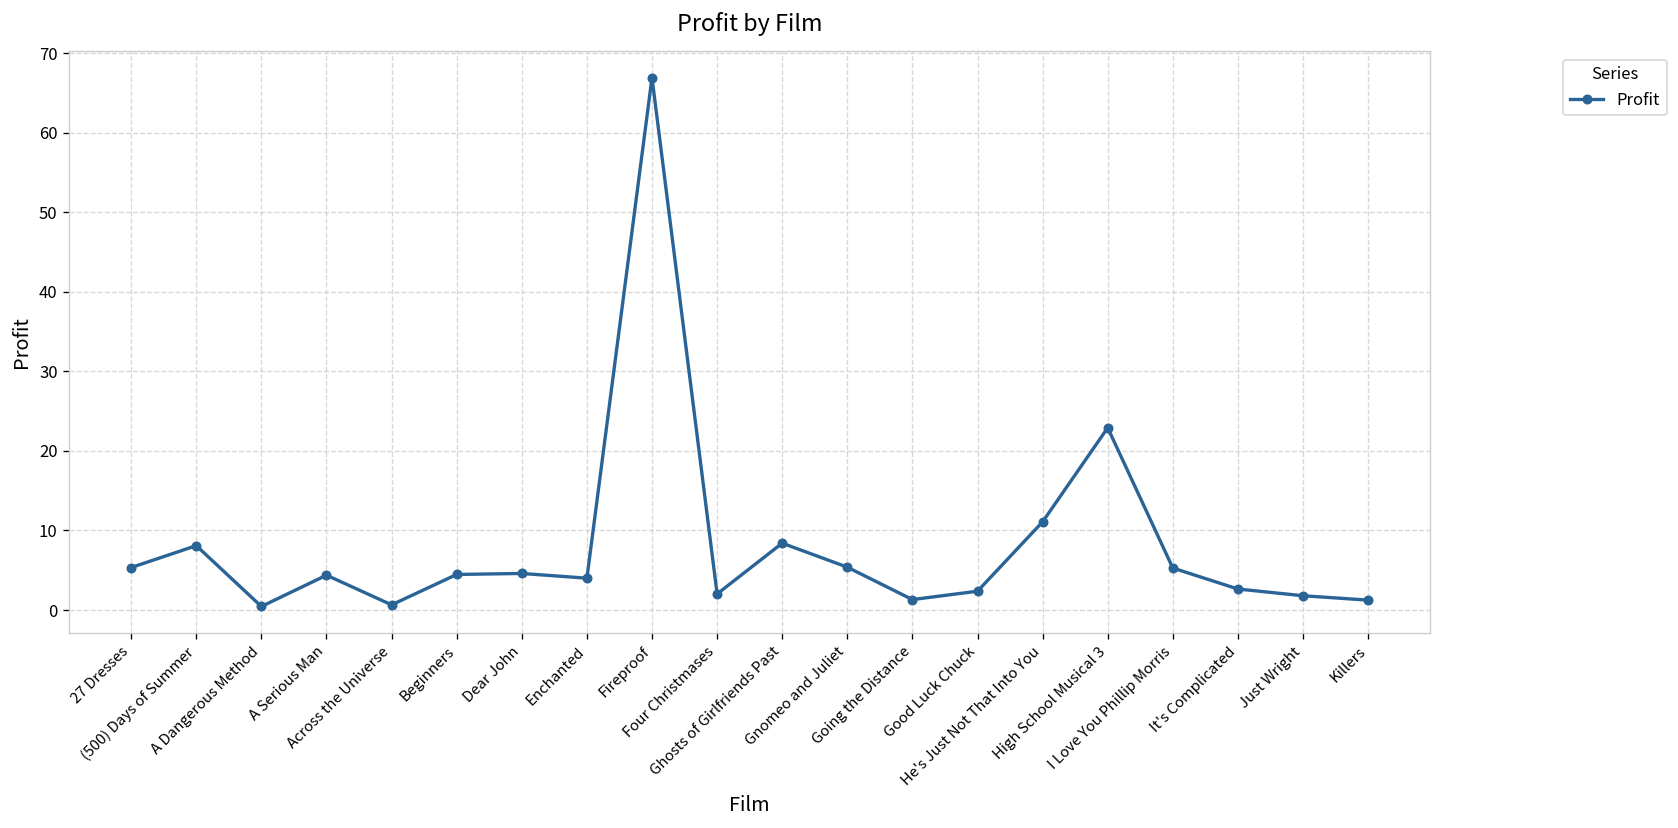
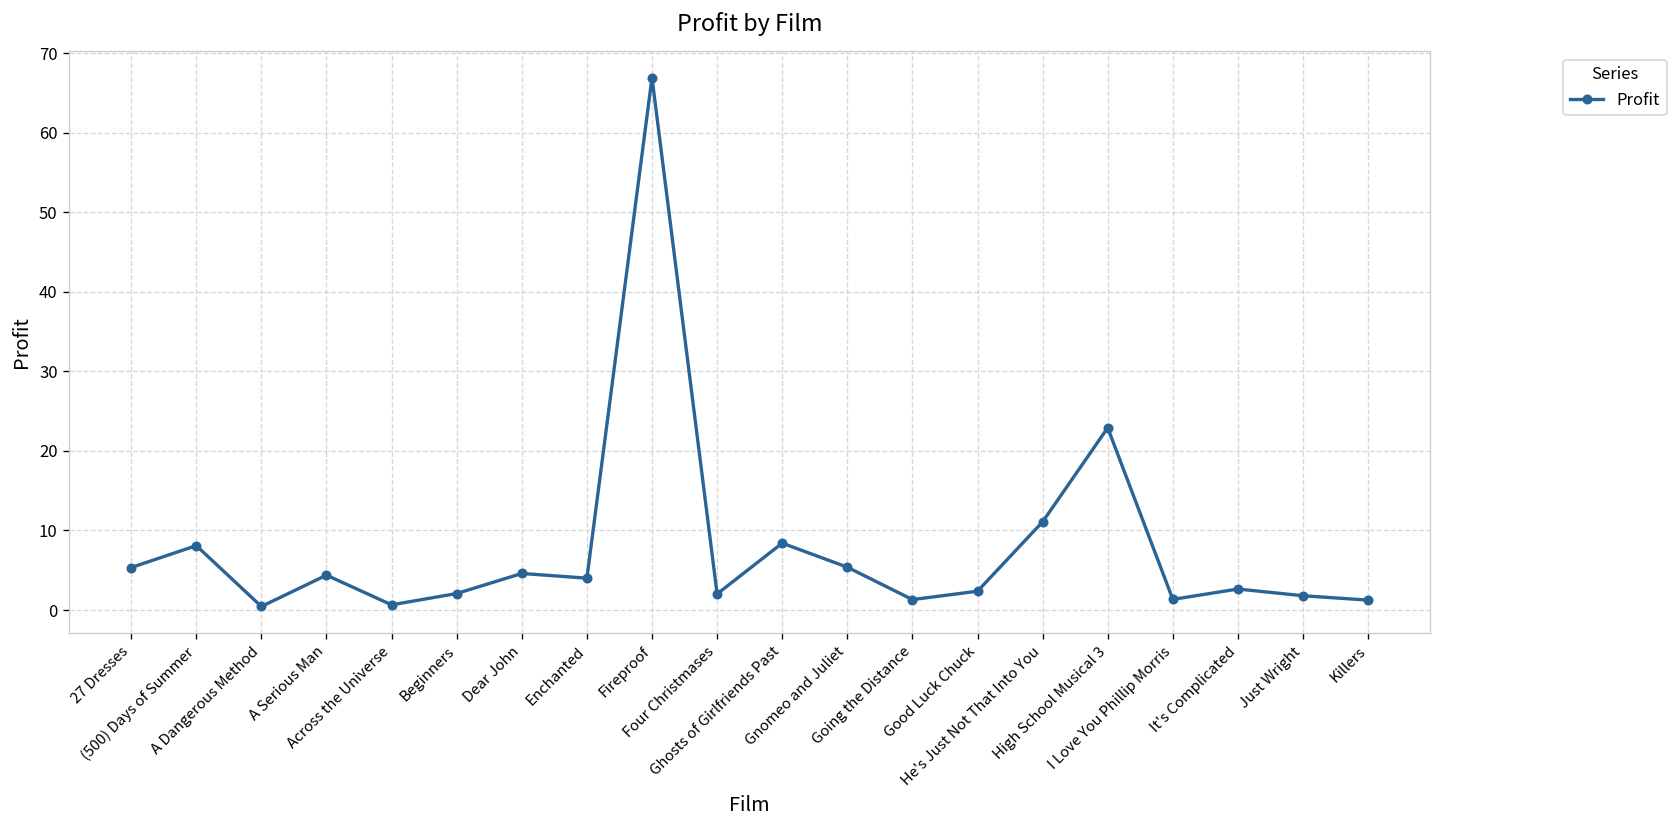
Beginners: 4 -> 2
I Love You Phillip Morris: 5 -> 1
